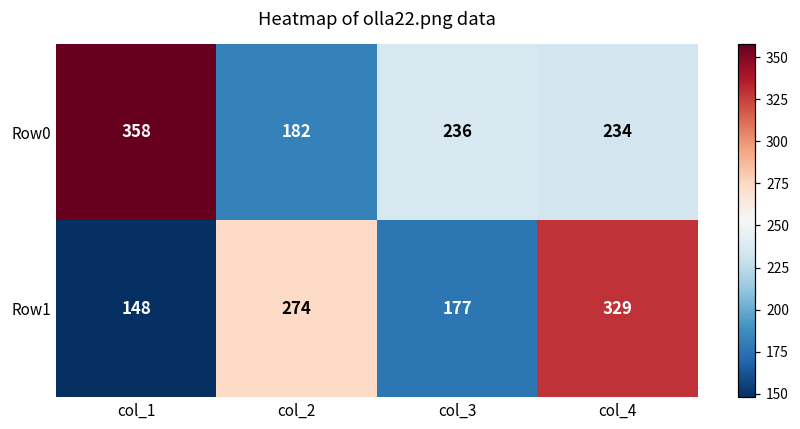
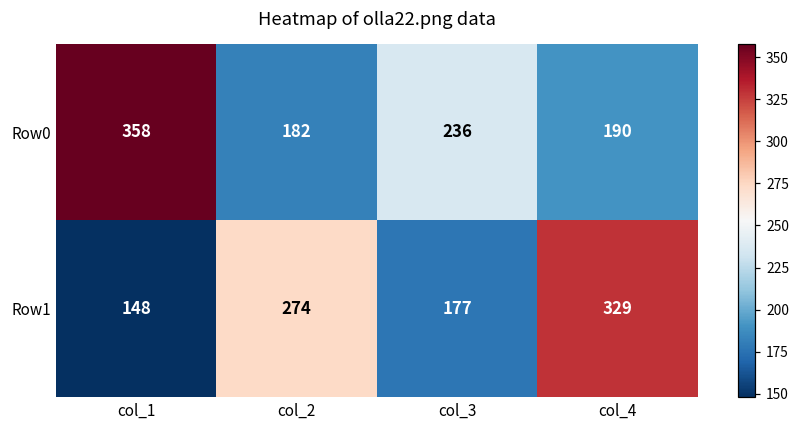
Row0, col_4: 234 -> 190
